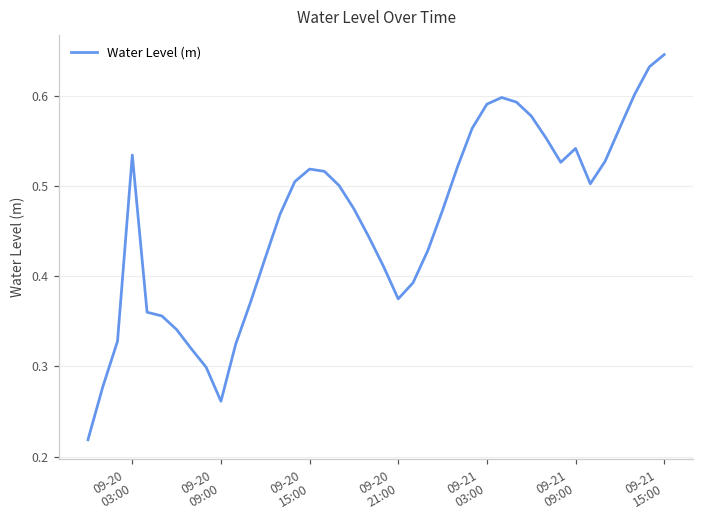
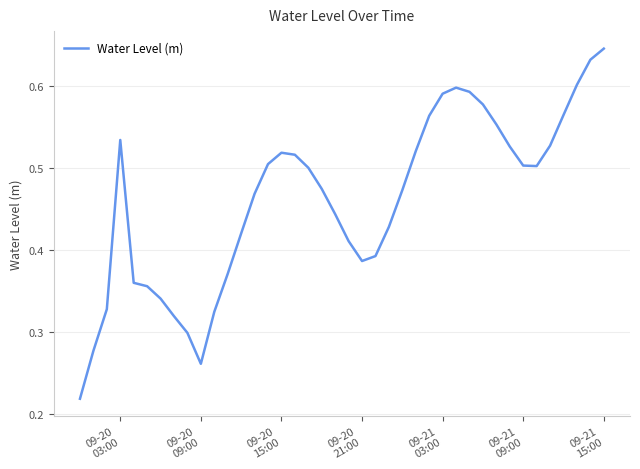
09-20 21:00: 0.37 -> 0.39
09-21 09:00: 0.54 -> 0.50
